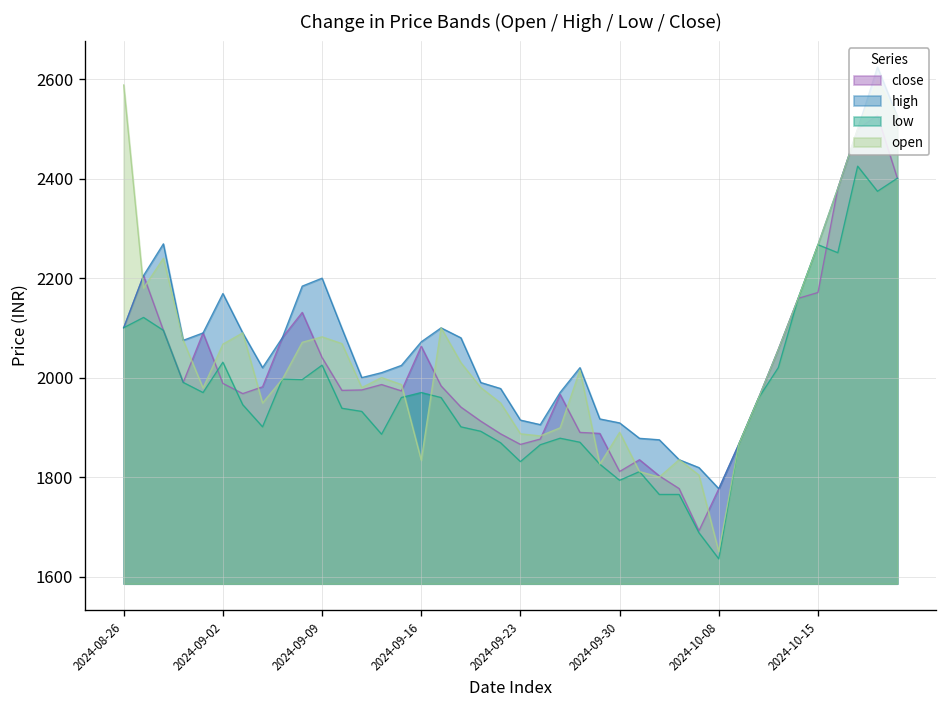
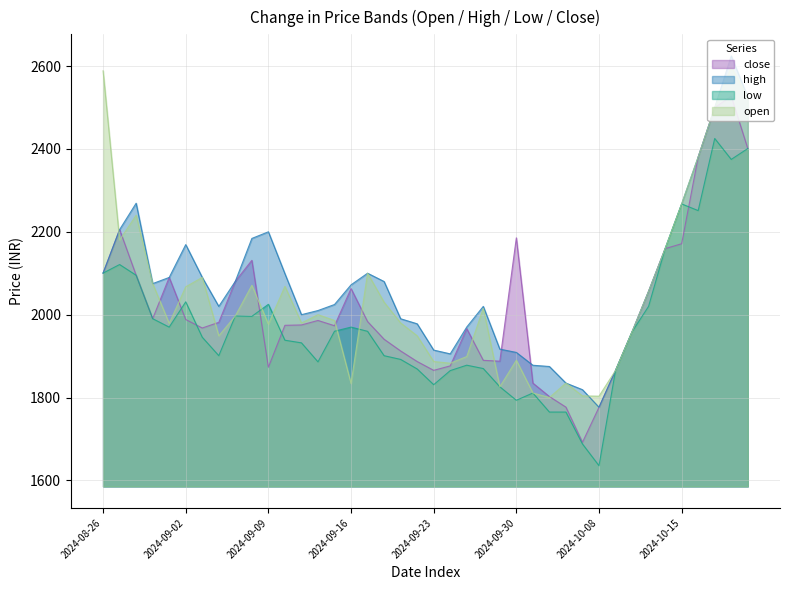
close, 2024-09-09: 2040 -> 1870
open, 2024-09-09: 2080 -> 1980
close, 2024-09-30: 1810 -> 2190
open, 2024-10-08: 1650 -> 1800
